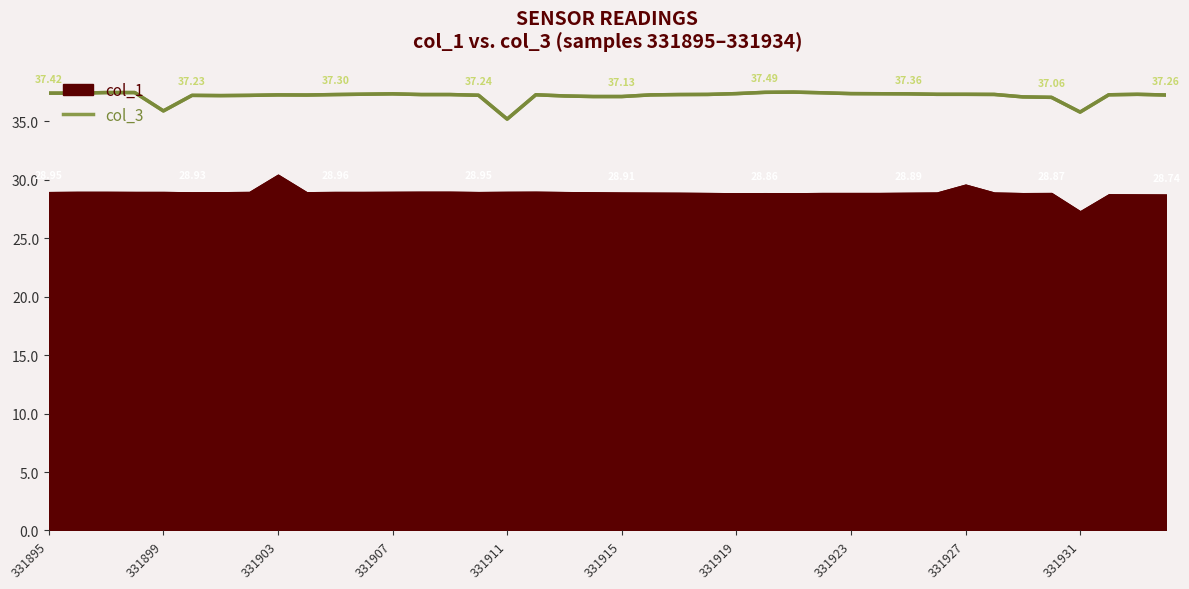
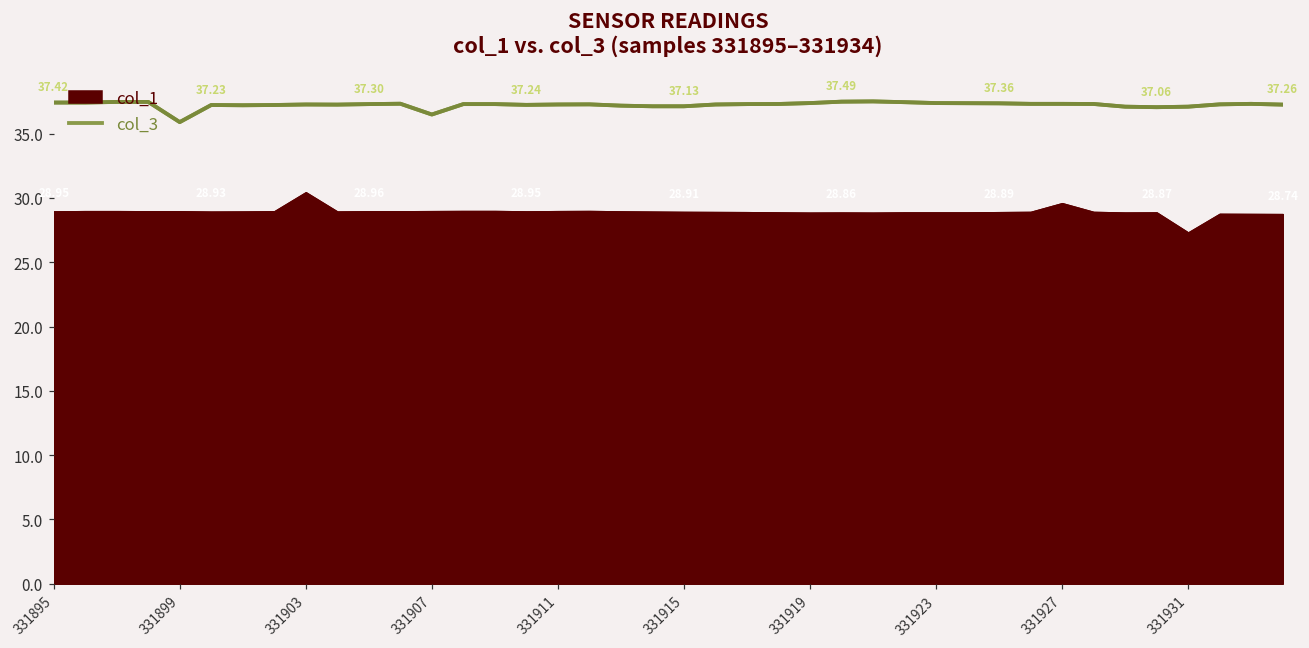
col_3, 331907: 37.4 -> 36.5
col_3, 331911: 35.2 -> 37.3
col_3, 331931: 35.8 -> 37.1
